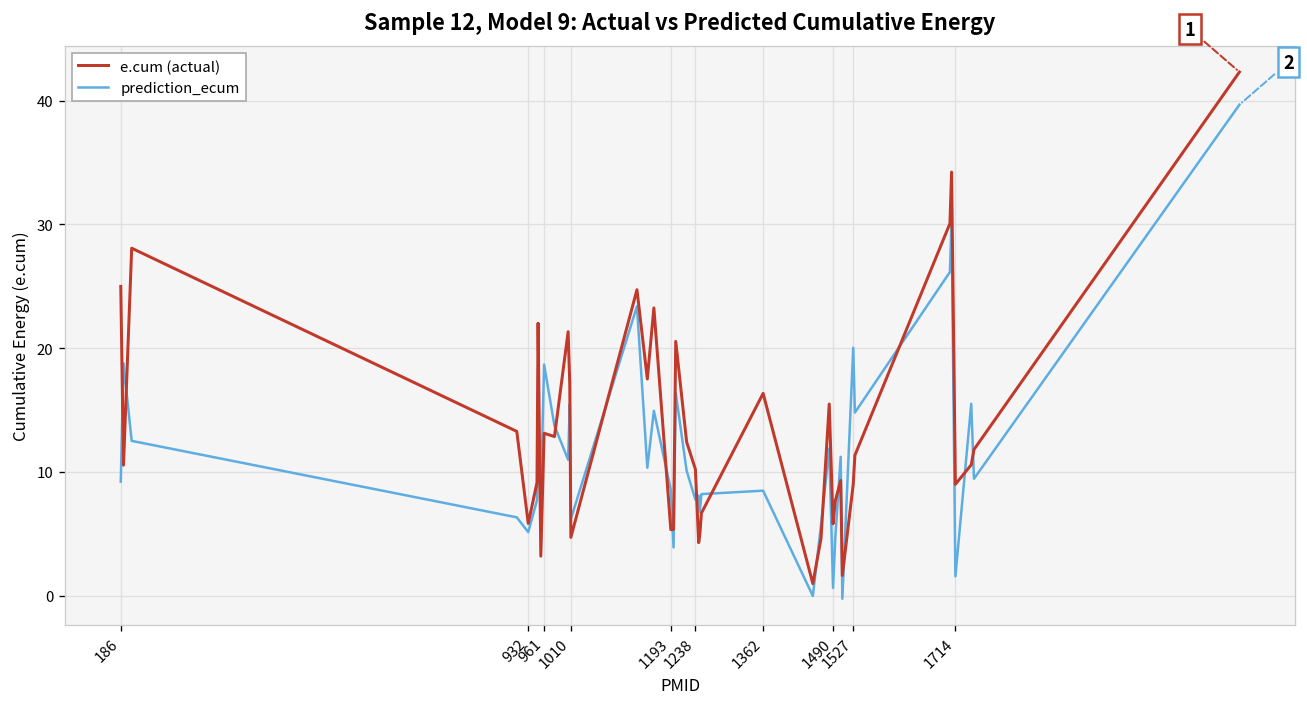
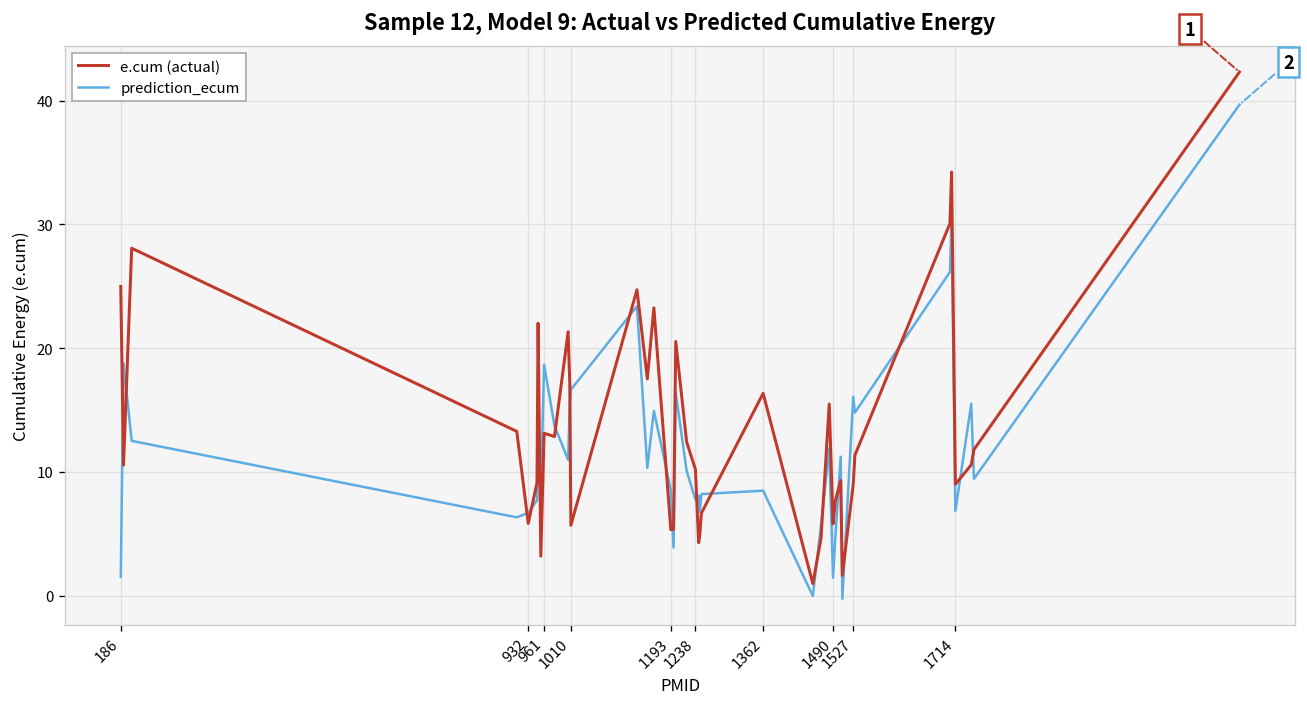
prediction_ecum, 186: 9.2 -> 1.5
prediction_ecum, 932: 5.1 -> 6.7
e.cum (actual), 1010: 4.7 -> 5.7
prediction_ecum, 1010: 6.2 -> 16.6
prediction_ecum, 1490: 0.6 -> 1.4
prediction_ecum, 1527: 20.0 -> 16.1
prediction_ecum, 1714: 1.6 -> 6.8
